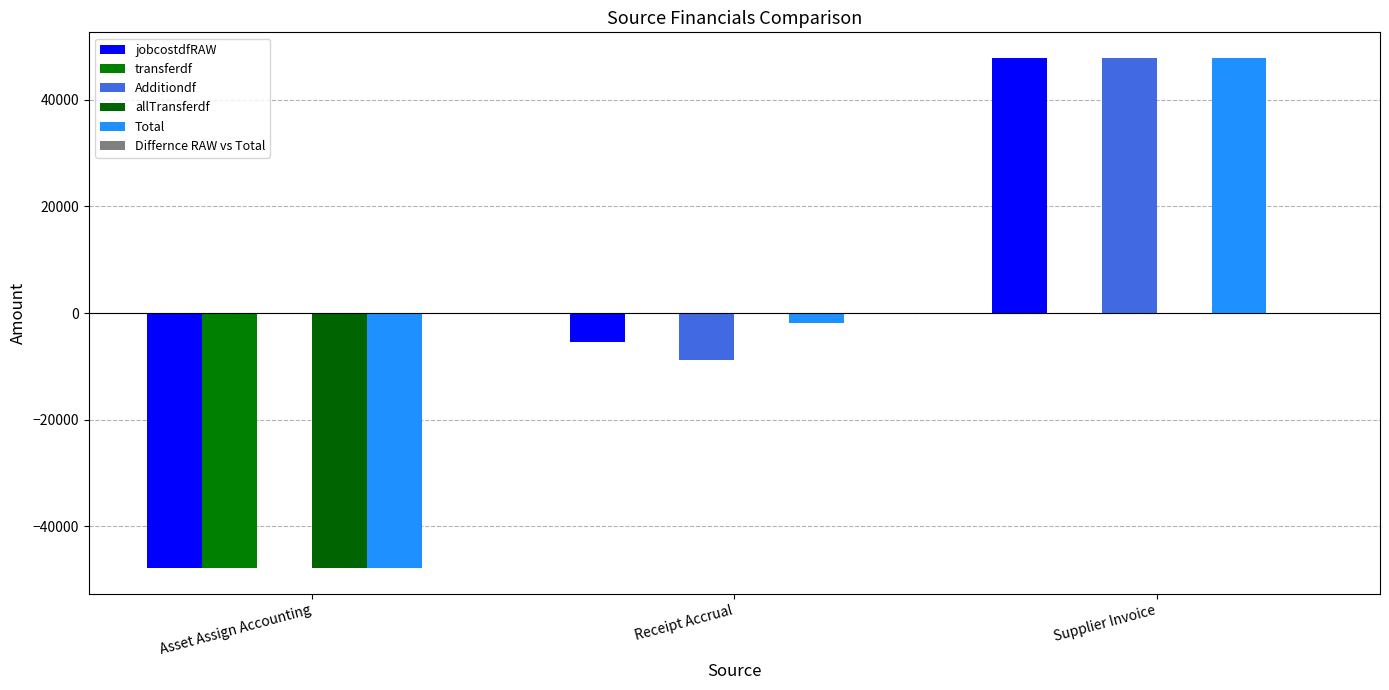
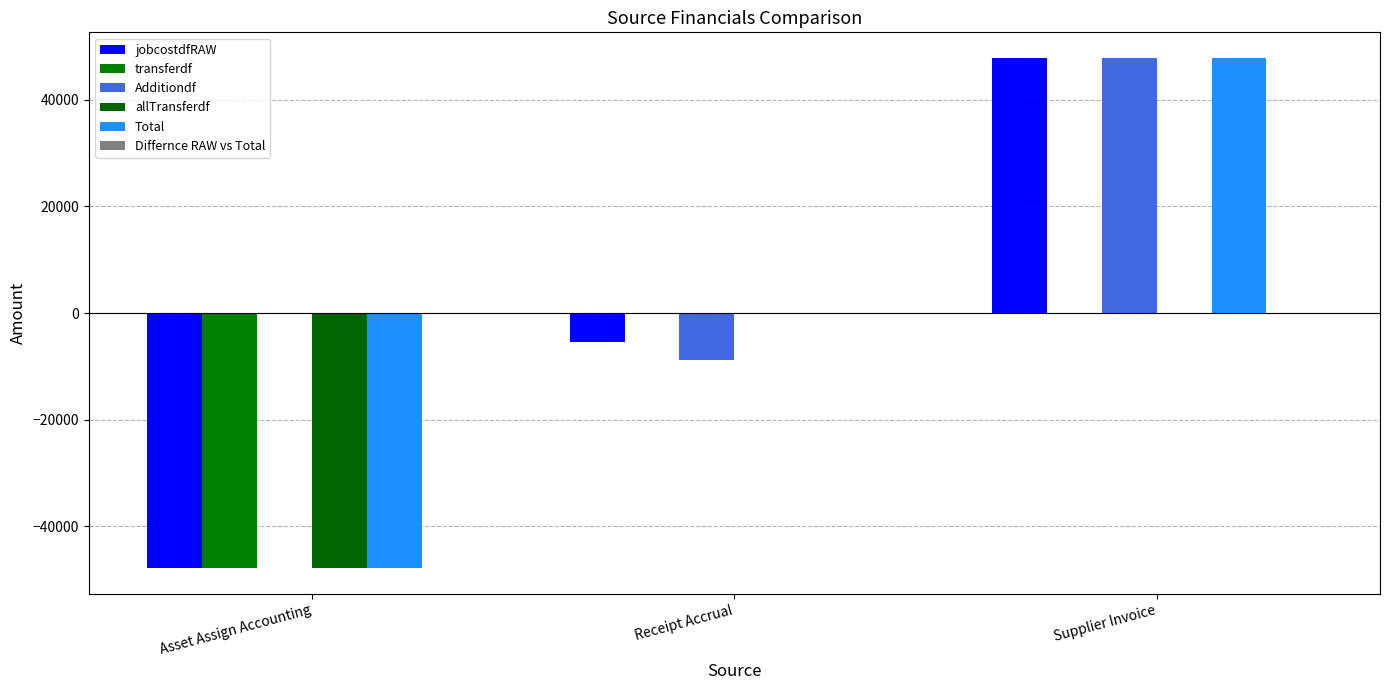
Total, Receipt Accrual: -2000 -> 0
